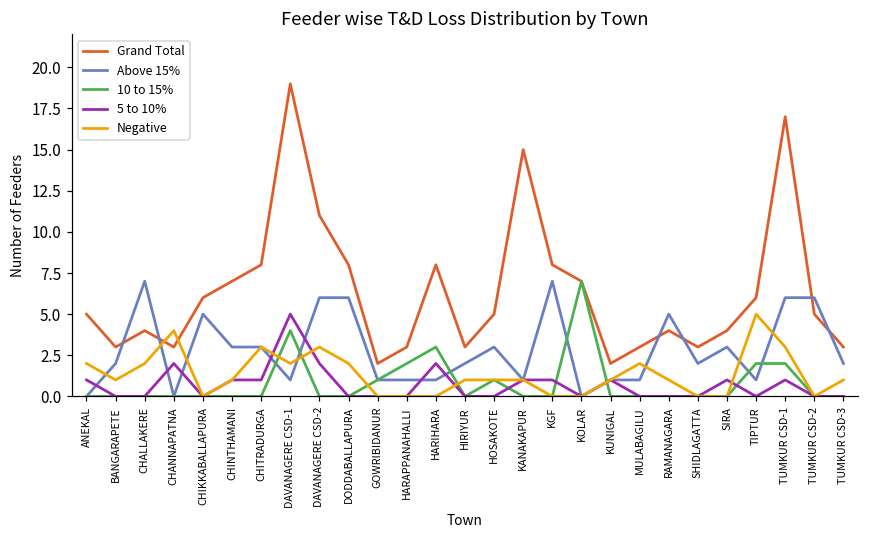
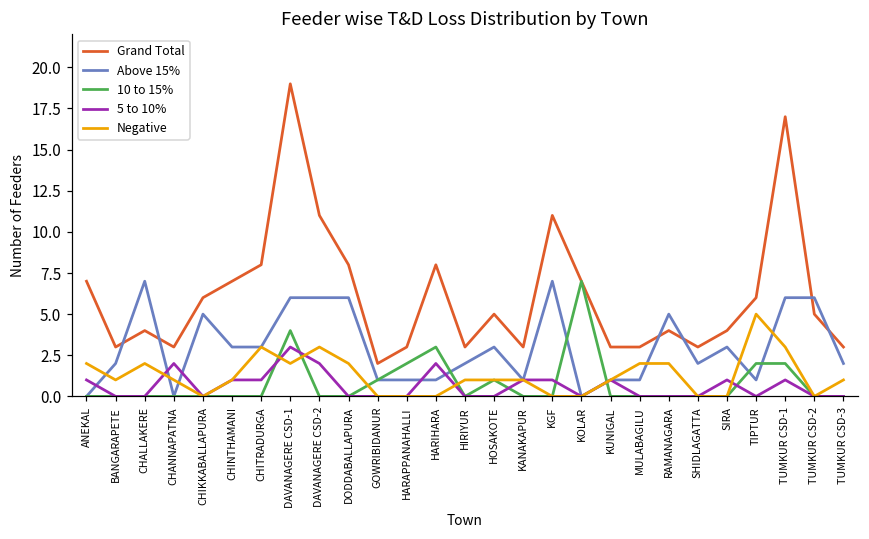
Grand Total, ANEKAL: 5 -> 7
Negative, CHANNAPATNA: 4 -> 1
Above 15%, DAVANAGERE CSD-1: 1 -> 6
5 to 10%, DAVANAGERE CSD-1: 5 -> 3
Grand Total, KANAKAPUR: 15 -> 3
Grand Total, KGF: 8 -> 11
Grand Total, KUNIGAL: 2 -> 3
Negative, RAMANAGARA: 1 -> 2
